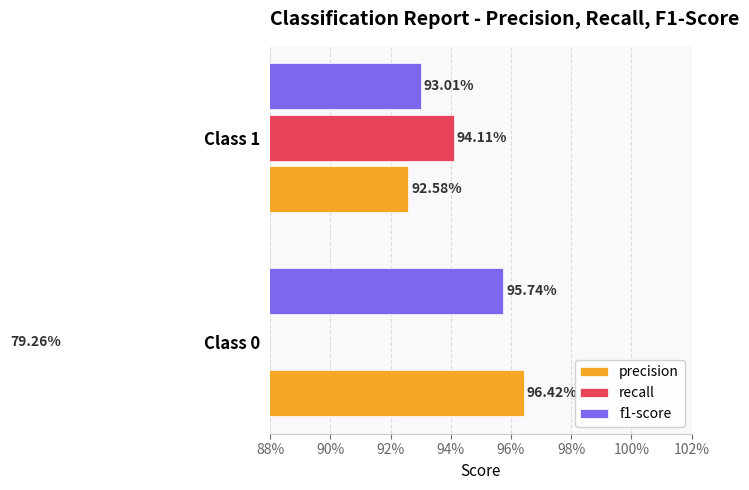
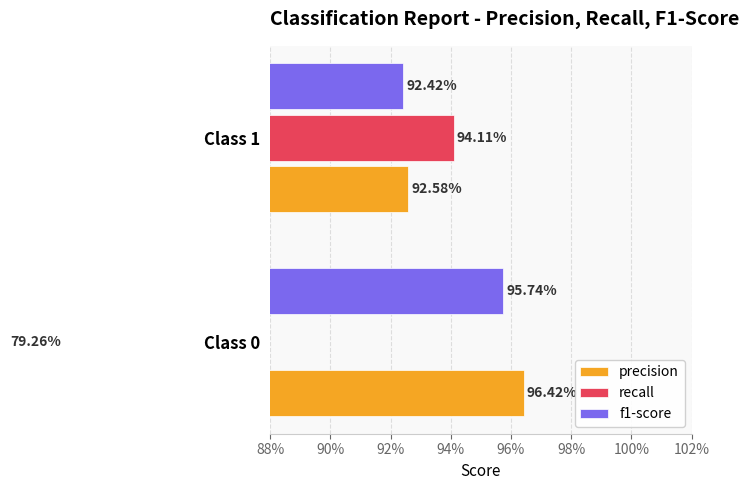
f1-score, Class 1: 93.01% -> 92.42%
